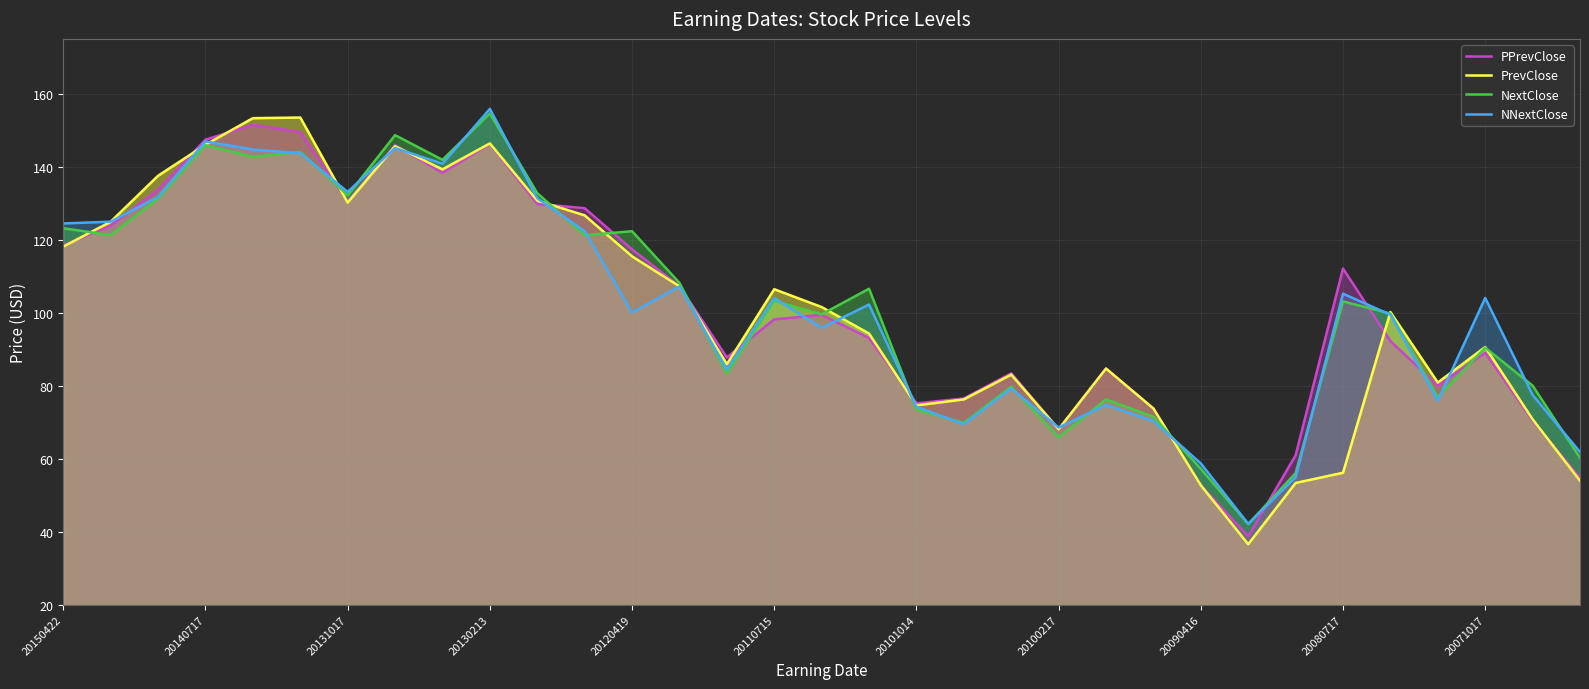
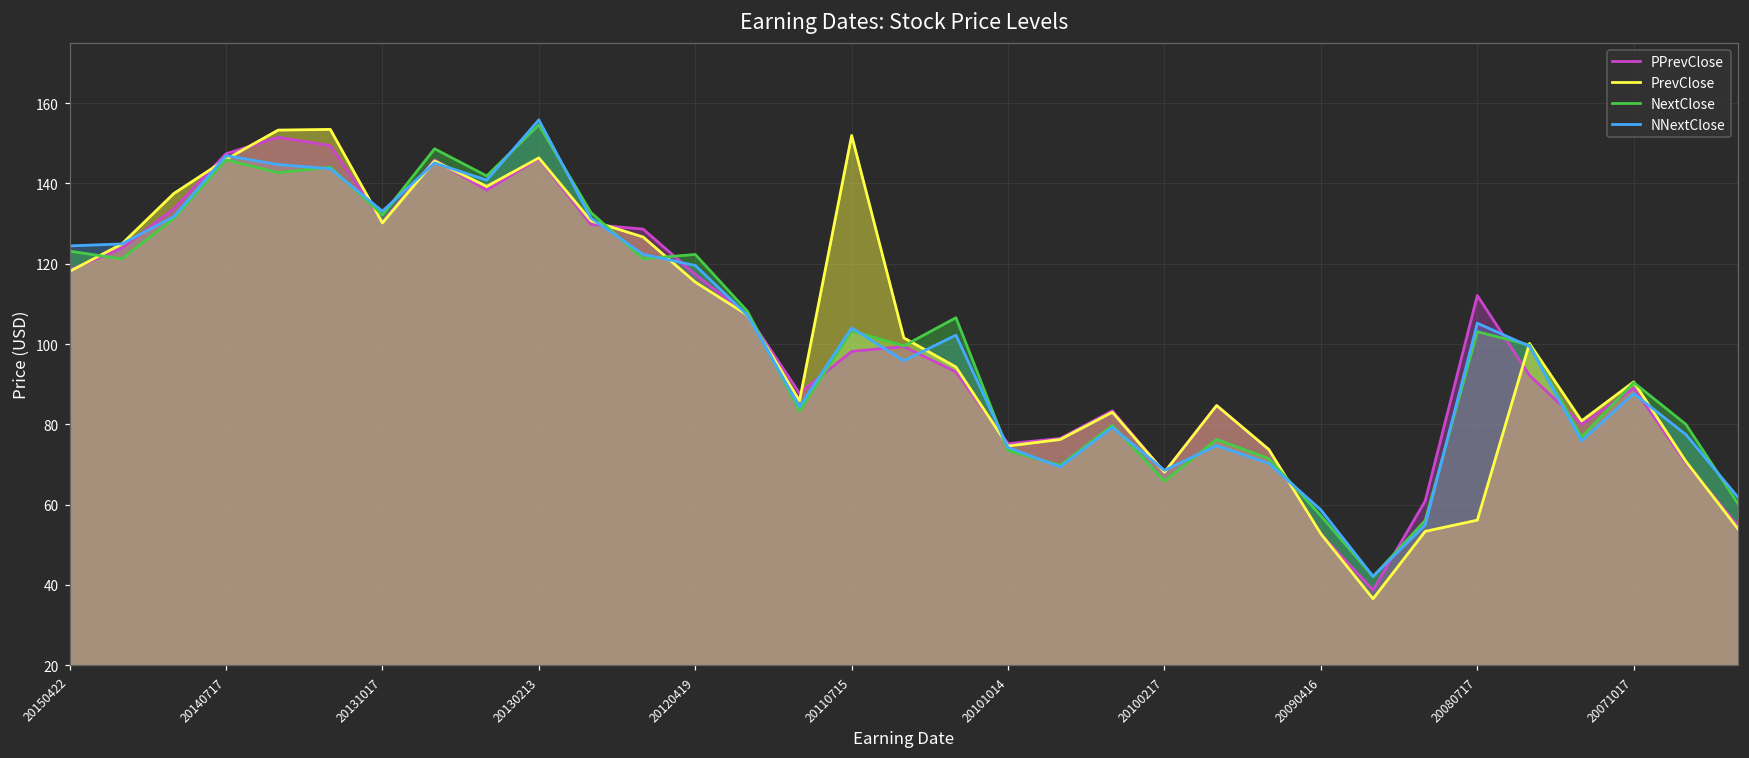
NNextClose, 20120419: 100 -> 120
PrevClose, 20110715: 106 -> 152
NNextClose, 20071017: 104 -> 88
